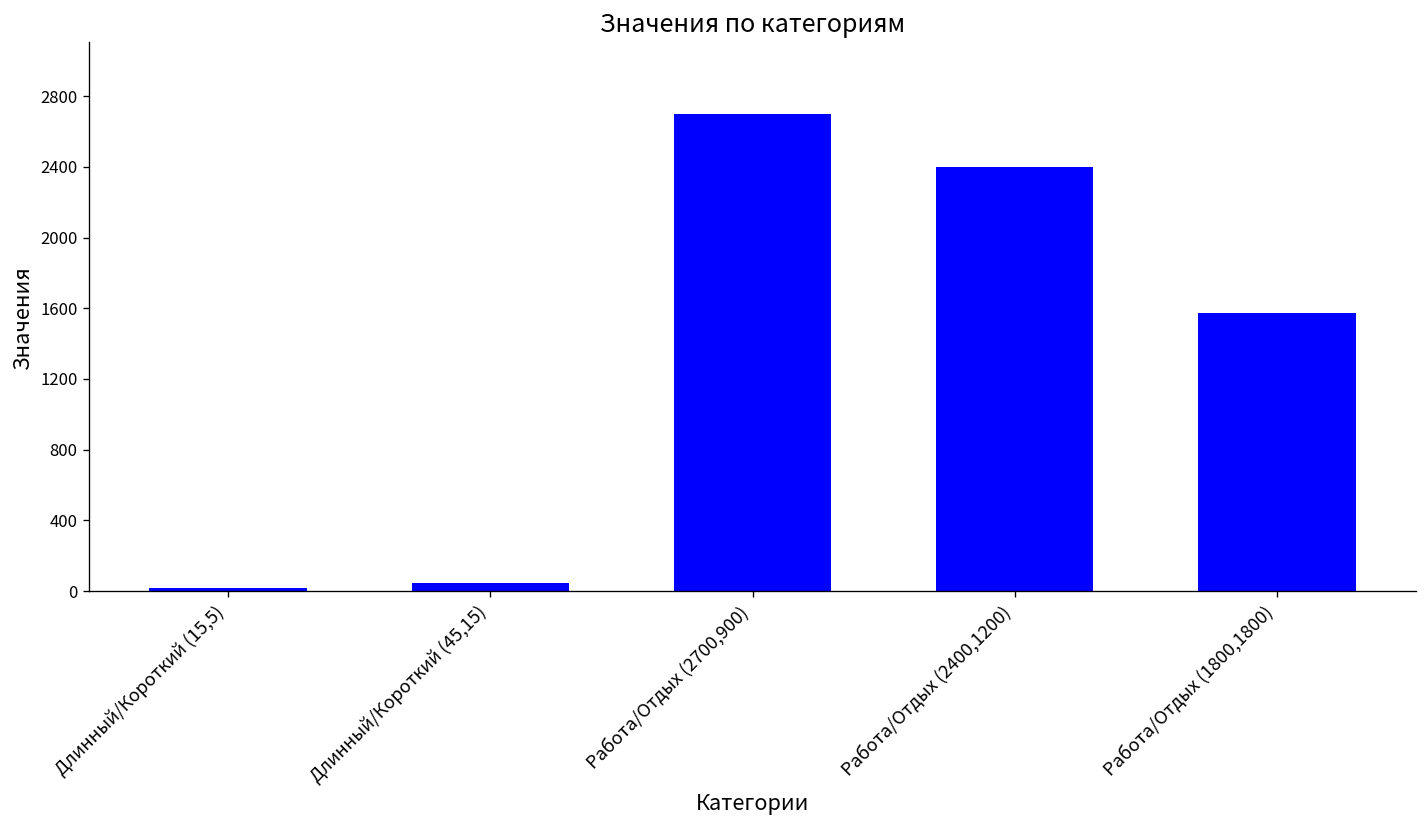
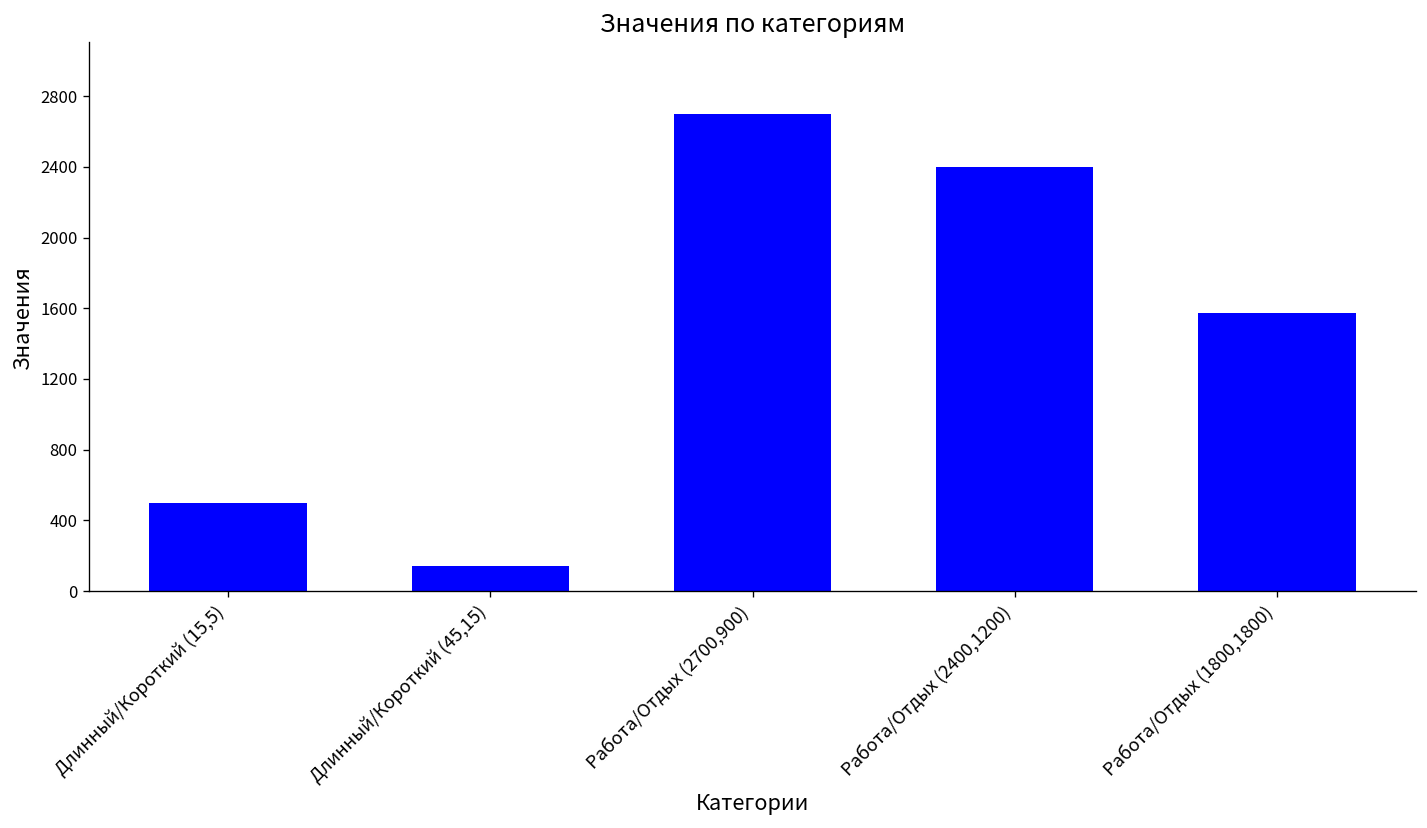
Длинный/Короткий (15,5): 20 -> 500
Длинный/Короткий (45,15): 50 -> 140
